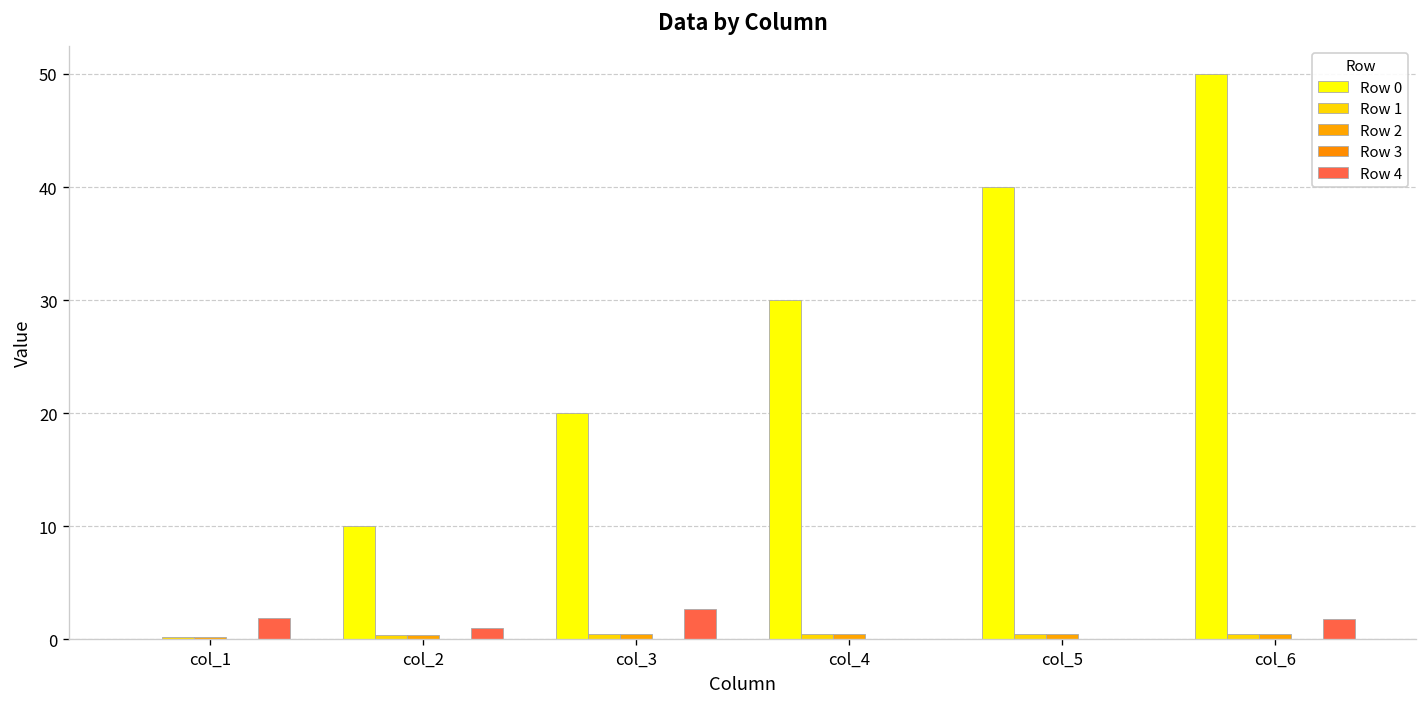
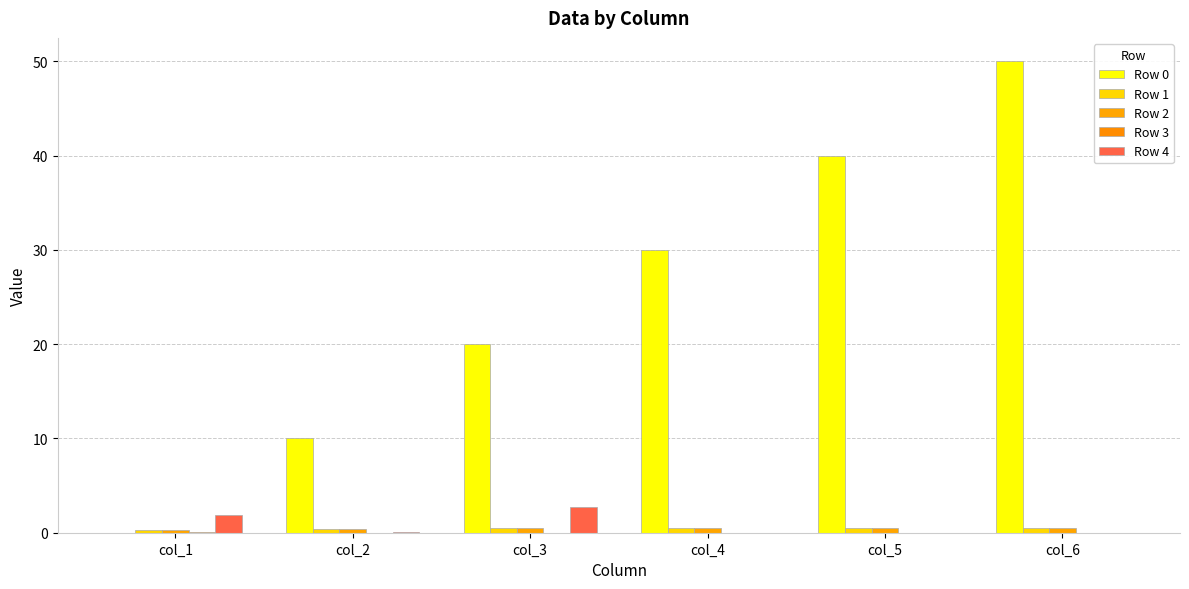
Row 4, col_2: 1 -> 0
Row 4, col_6: 2 -> 0
